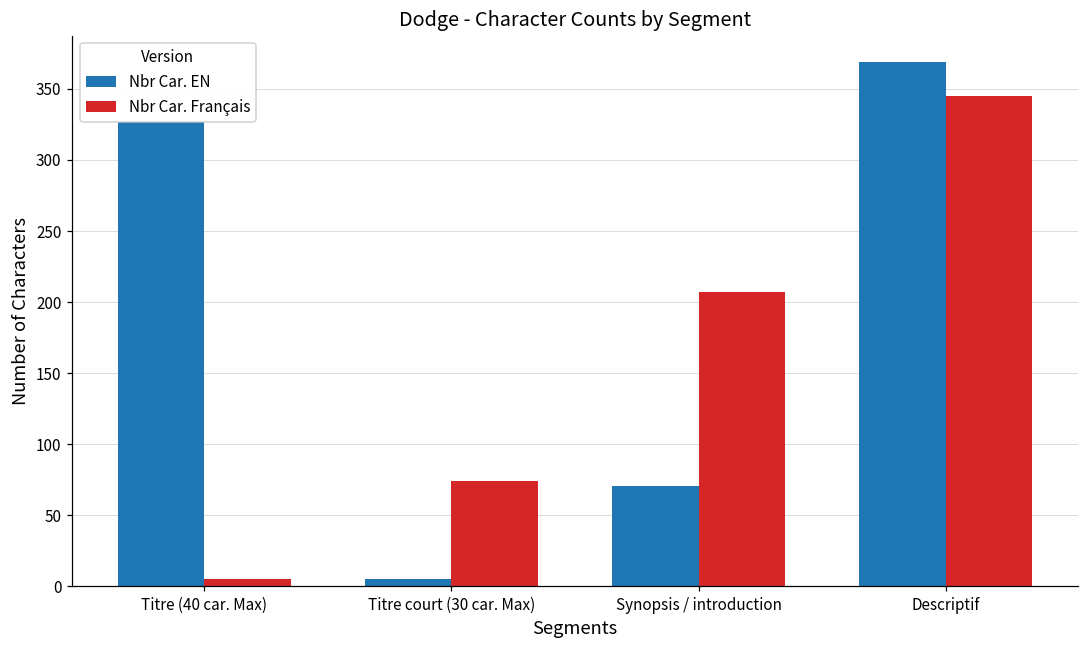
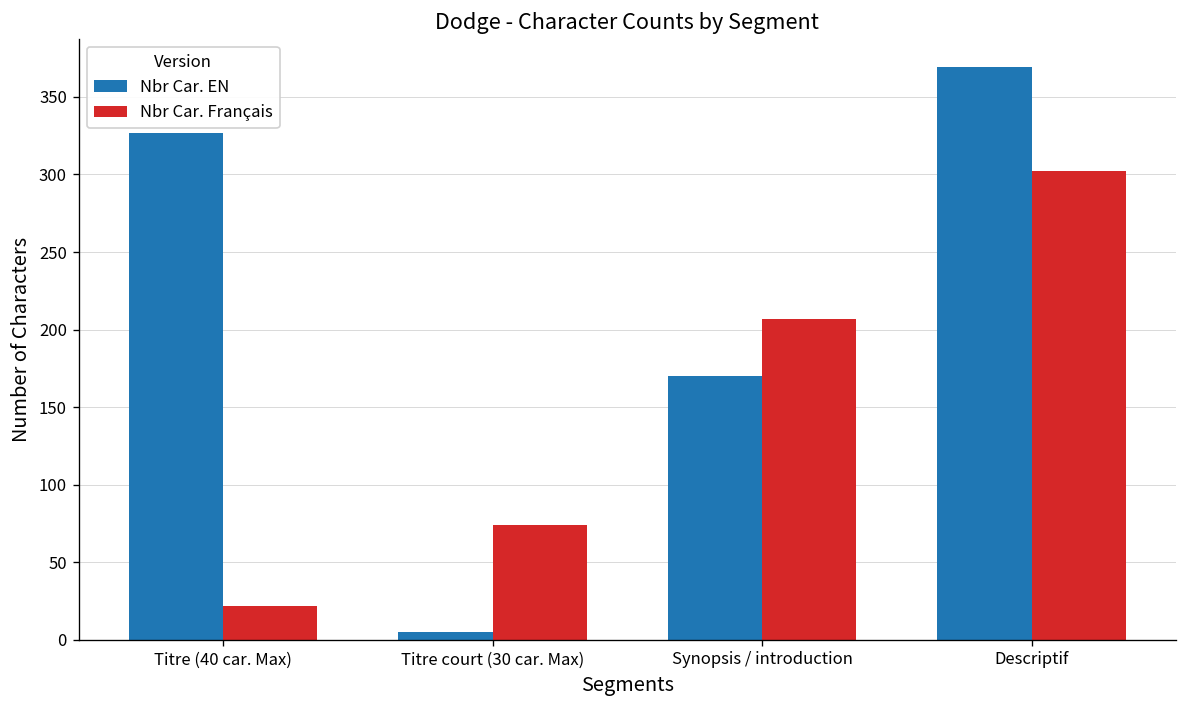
Nbr Car. Français, Titre (40 car. Max): 5 -> 22
Nbr Car. EN, Synopsis / introduction: 71 -> 170
Nbr Car. Français, Descriptif: 345 -> 302
